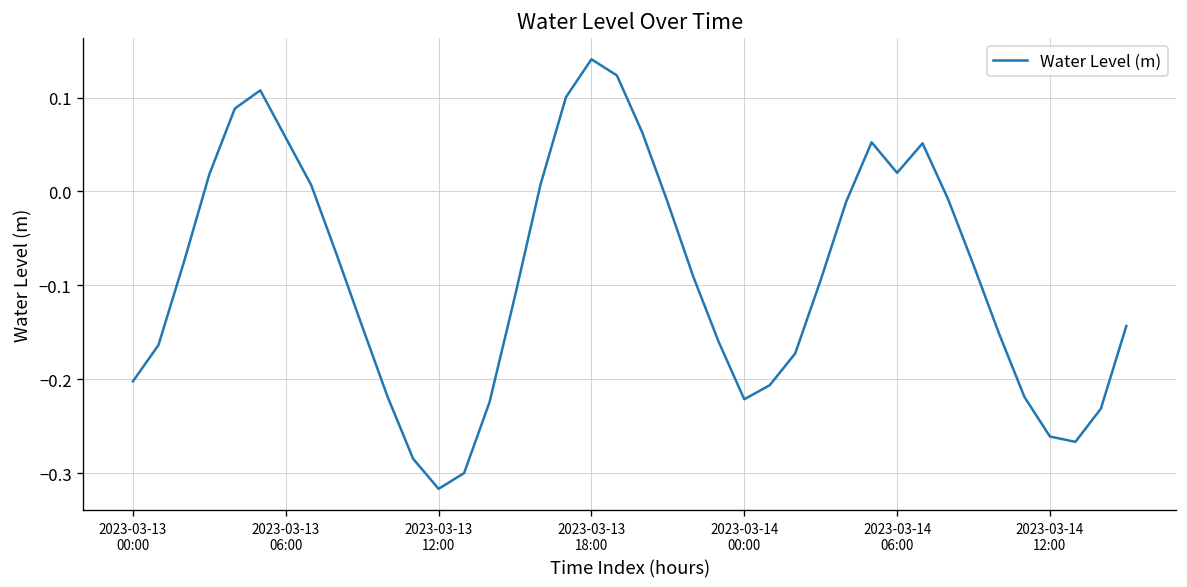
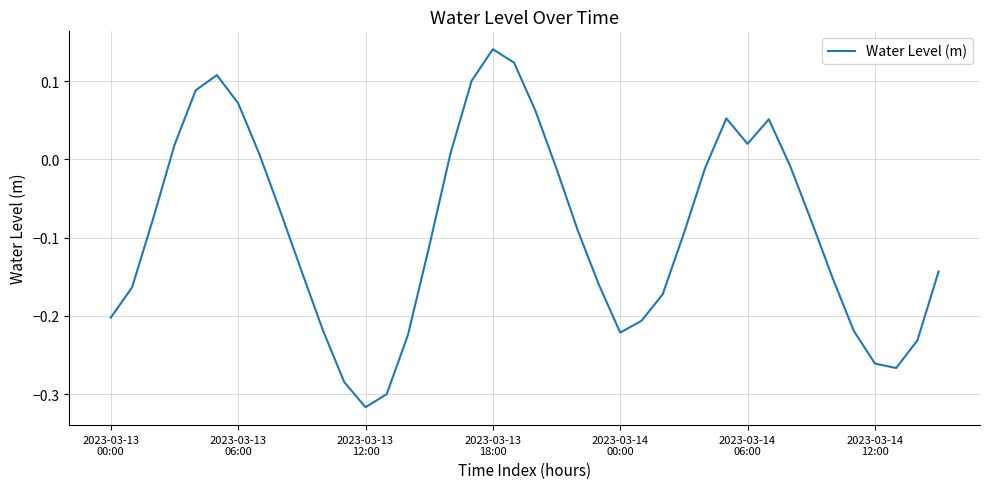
2023-03-13 06:00: 0.06 -> 0.07
